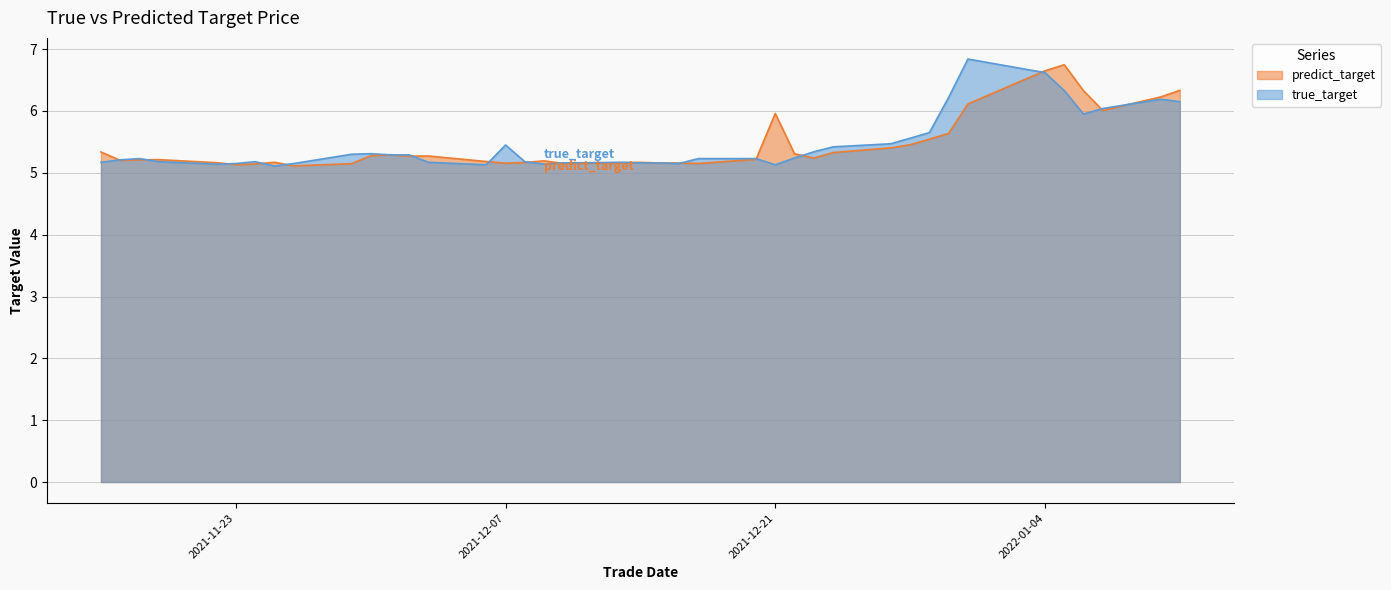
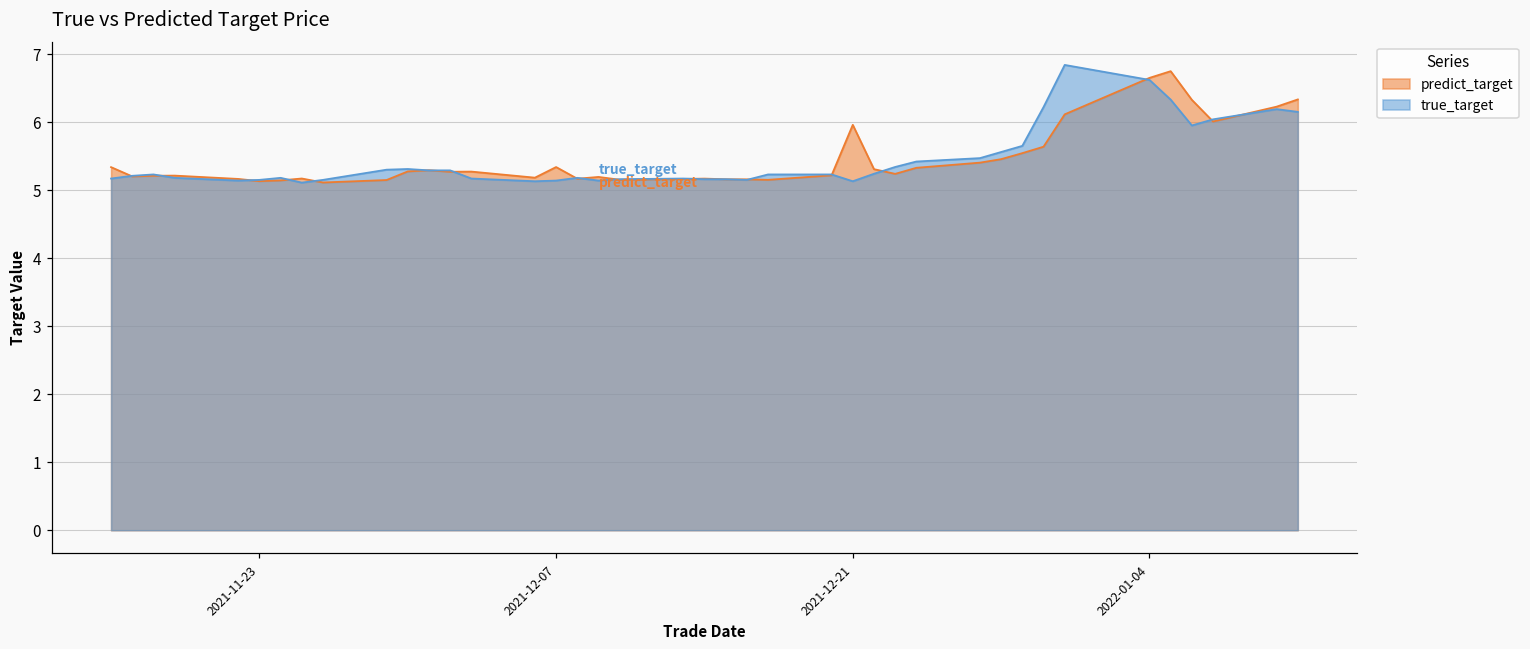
predict_target, 2021-12-07: 5.2 -> 5.3
true_target, 2021-12-07: 5.5 -> 5.1
